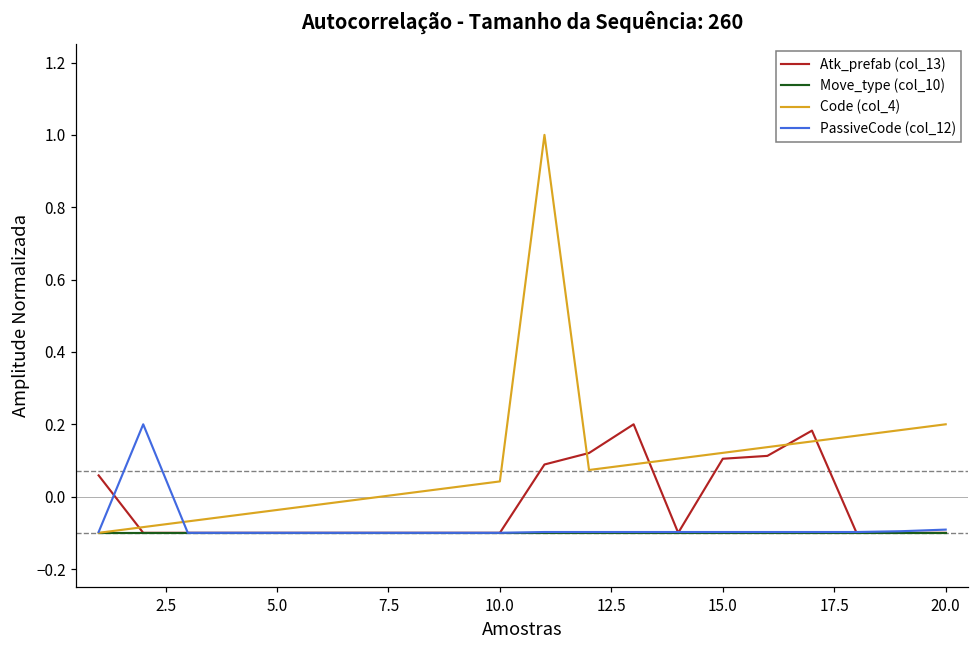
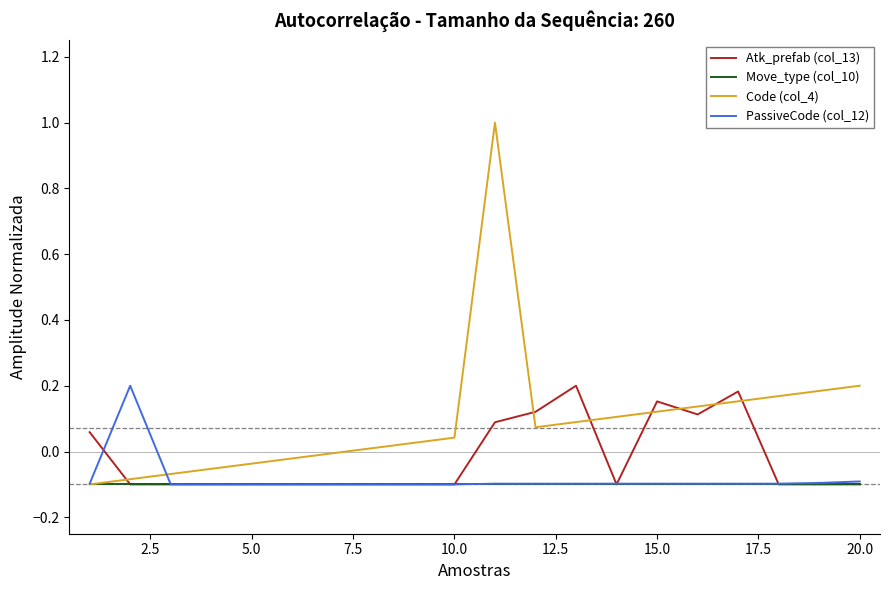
Atk_prefab (col_13), 15.0: 0.10 -> 0.15
